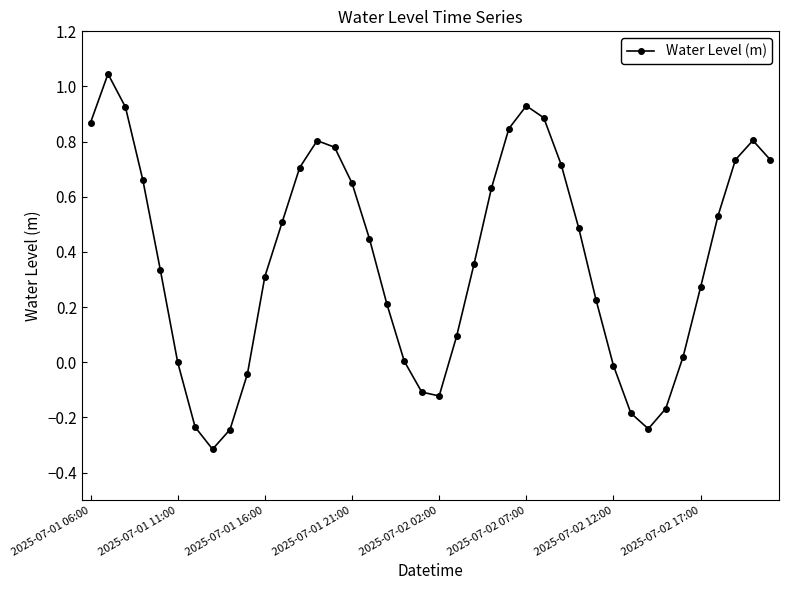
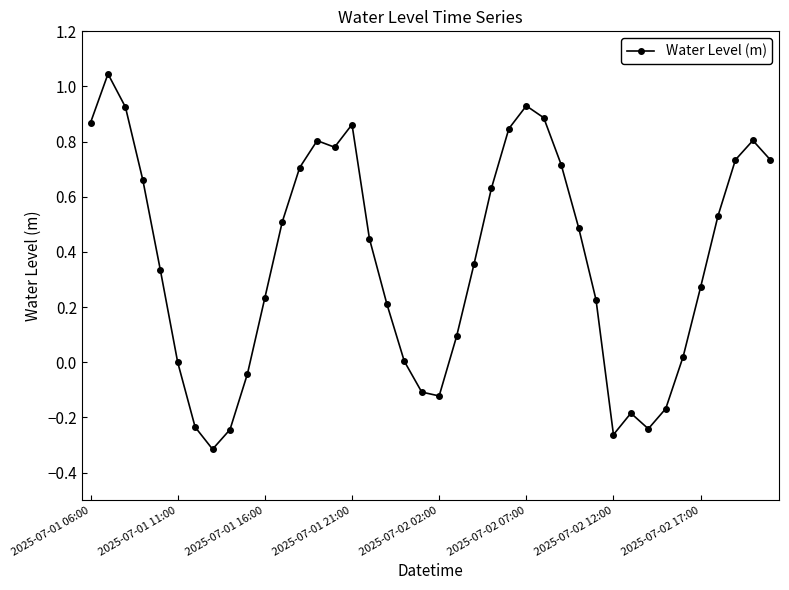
2025-07-01 16:00: 0.31 -> 0.23
2025-07-01 21:00: 0.65 -> 0.86
2025-07-02 12:00: -0.01 -> -0.26
